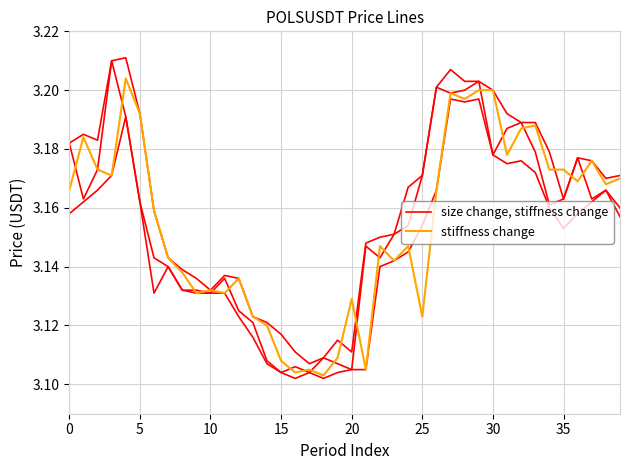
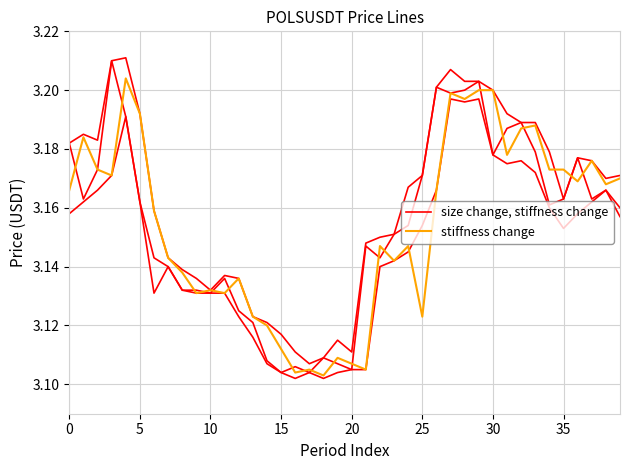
stiffness change, 15: 3.108 -> 3.112
stiffness change, 20: 3.129 -> 3.107
